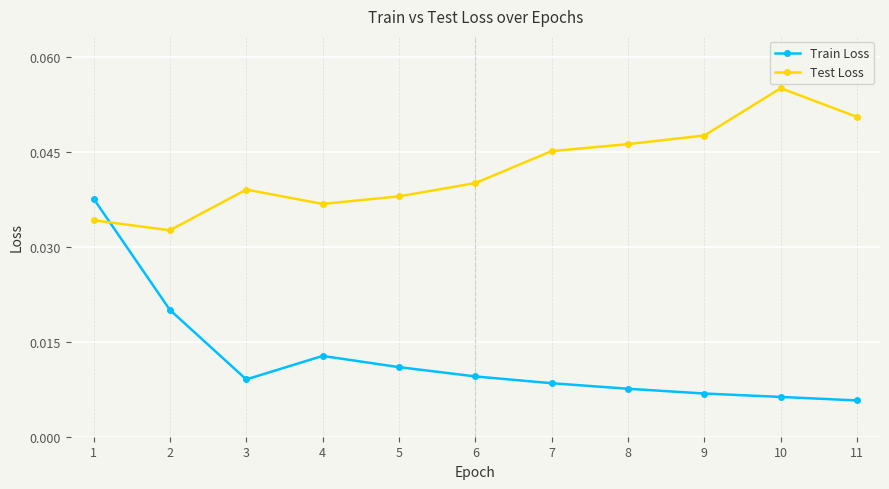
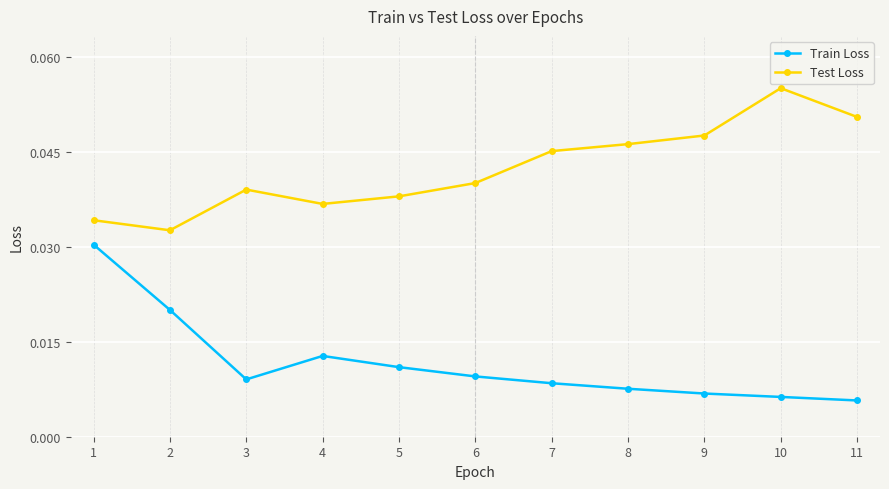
Train Loss, 1: 0.038 -> 0.030
